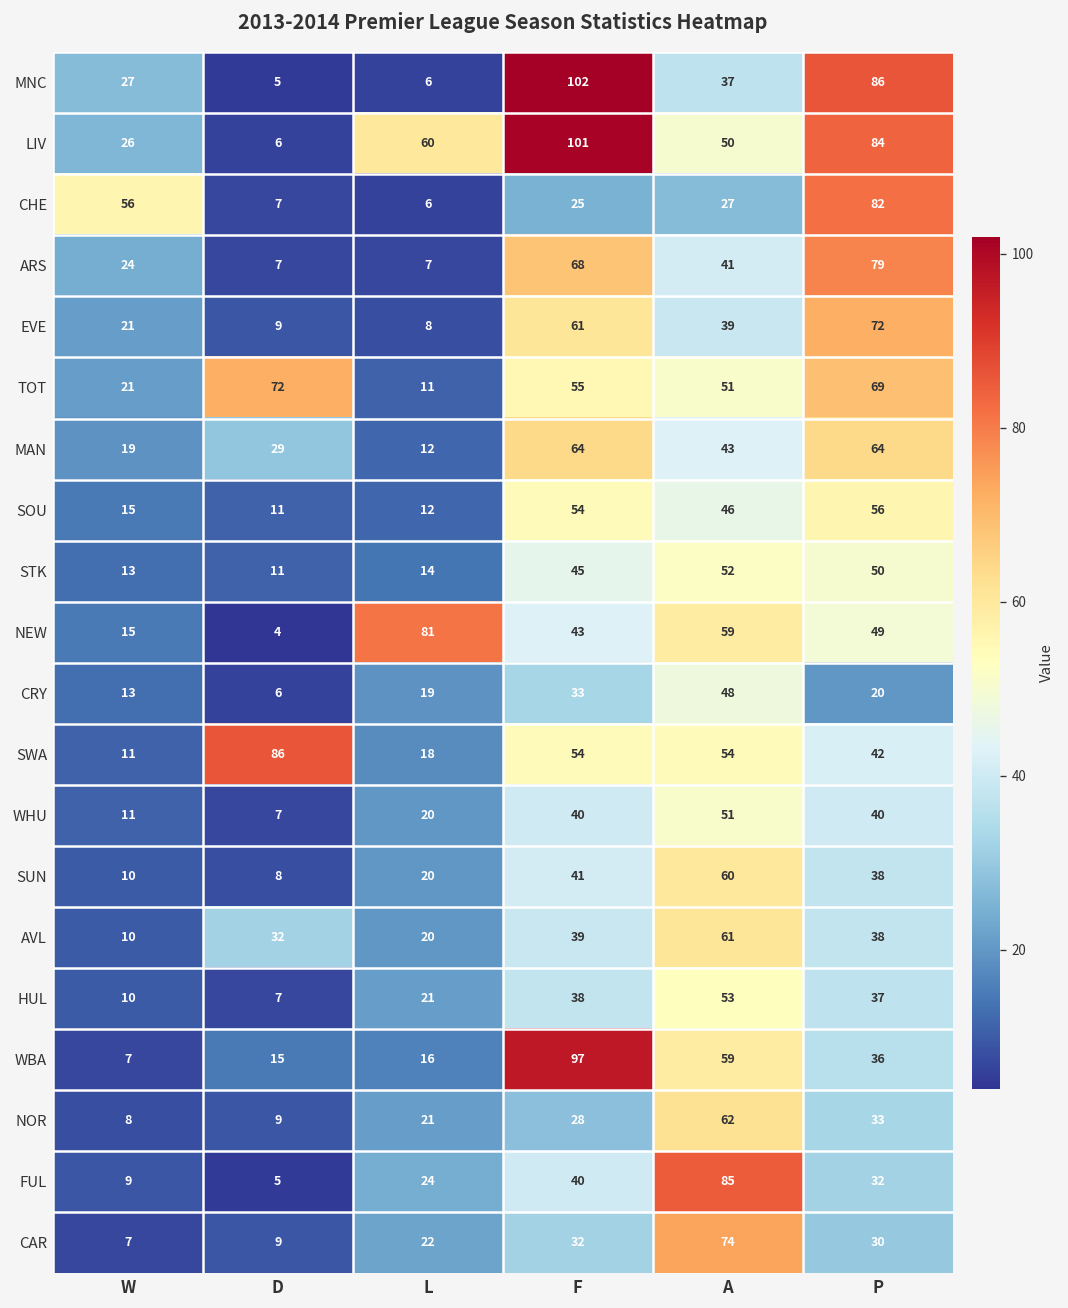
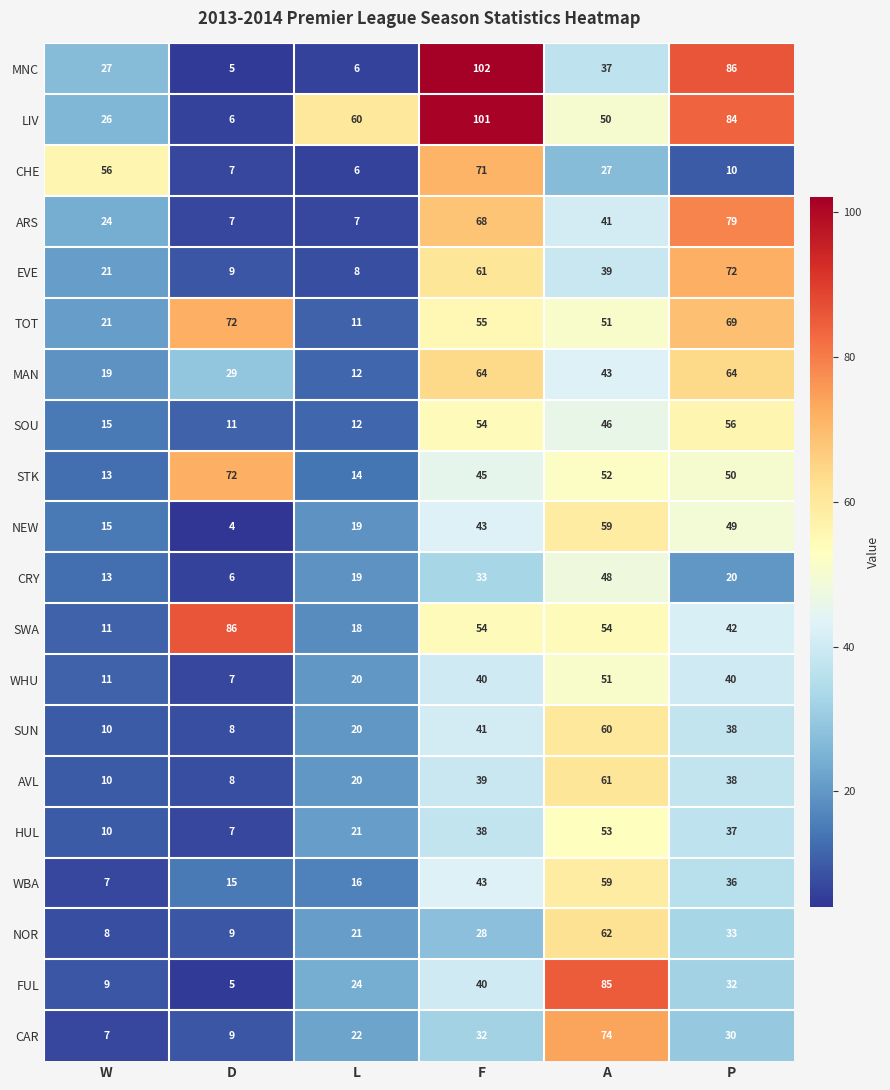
CHE, F: 25 -> 71
CHE, P: 82 -> 10
STK, D: 11 -> 72
NEW, L: 81 -> 19
AVL, D: 32 -> 8
WBA, F: 97 -> 43
